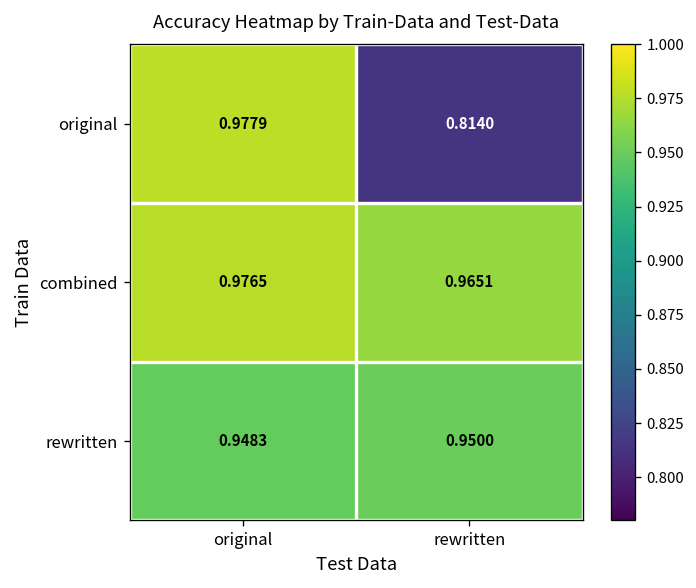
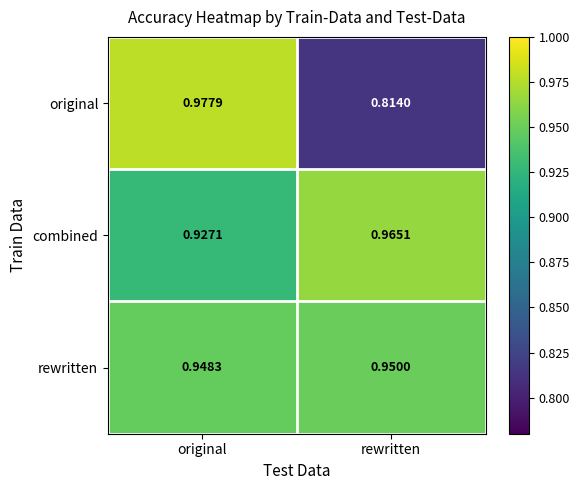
combined, original: 0.9765 -> 0.9271
